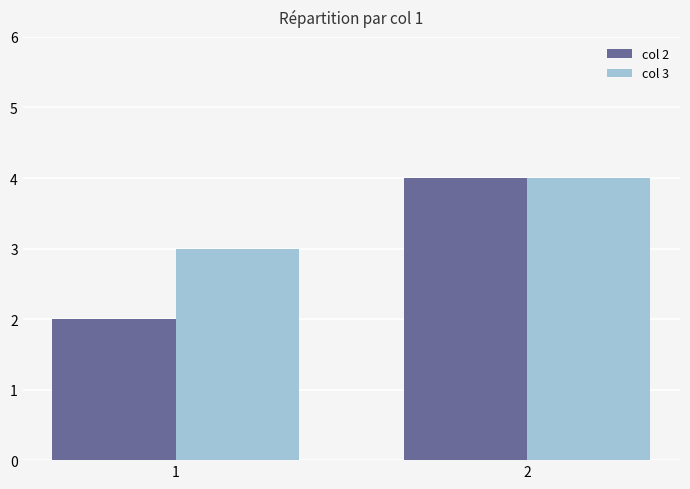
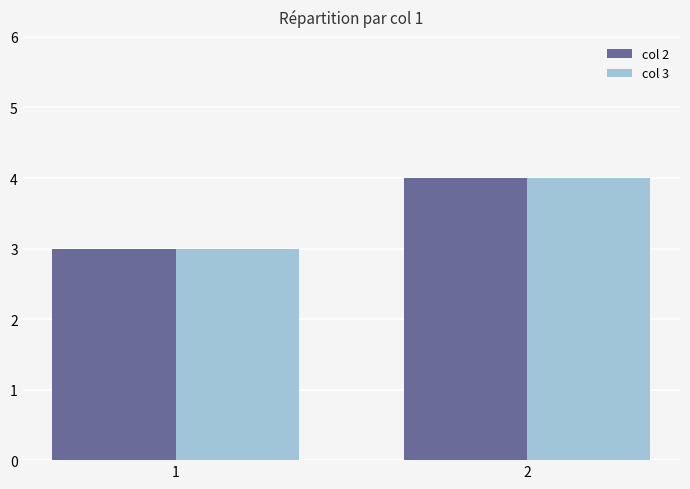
col 2, 1: 2 -> 3
